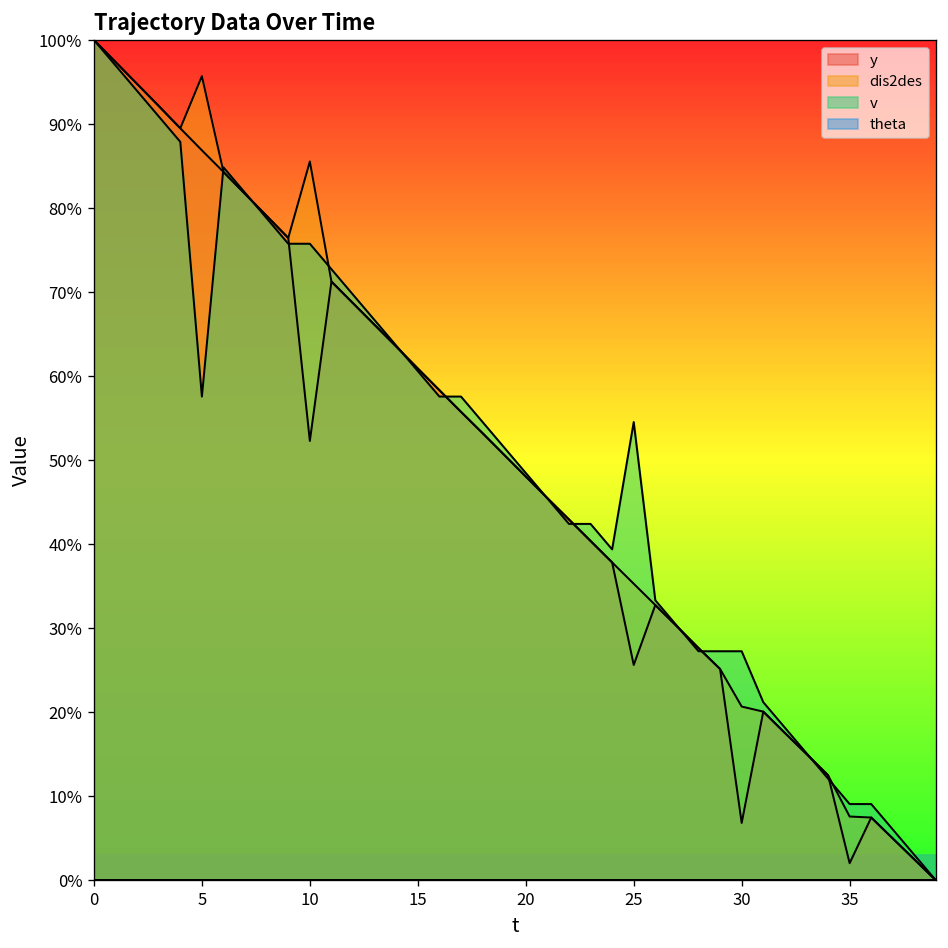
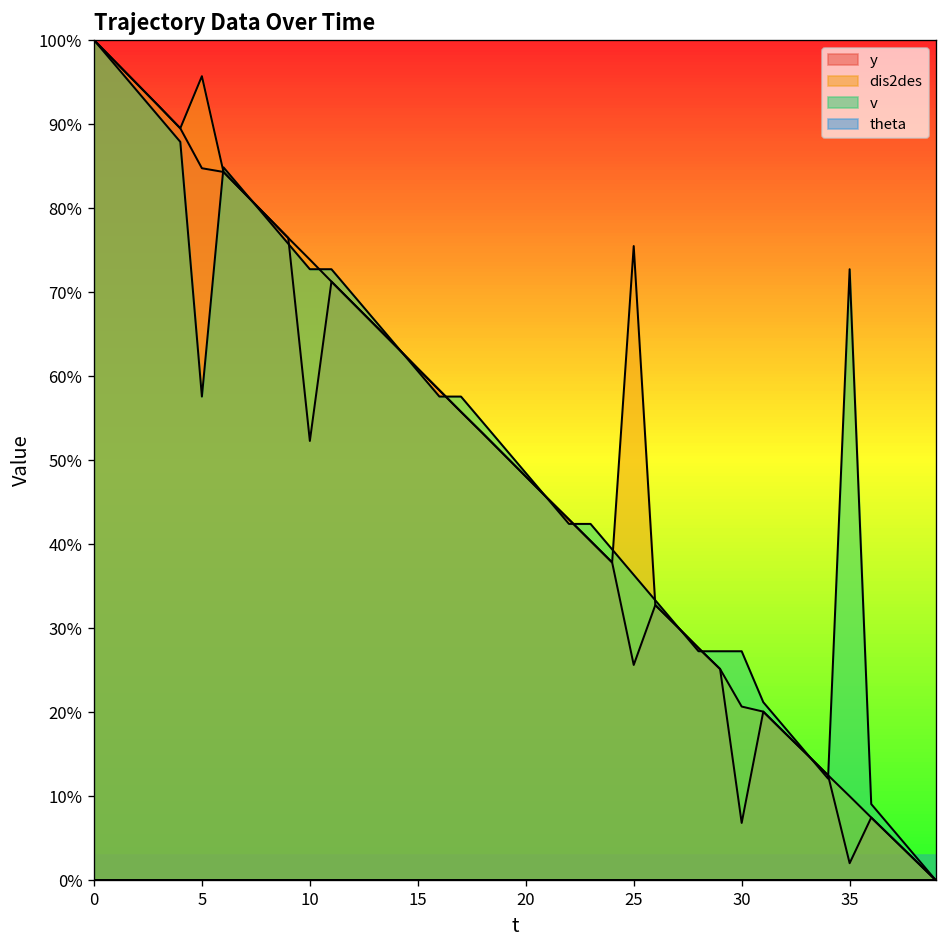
y, 5: 87% -> 85%
dis2des, 10: 86% -> 74%
v, 10: 76% -> 73%
dis2des, 25: 35% -> 75%
v, 25: 55% -> 36%
dis2des, 35: 8% -> 10%
v, 35: 9% -> 73%
